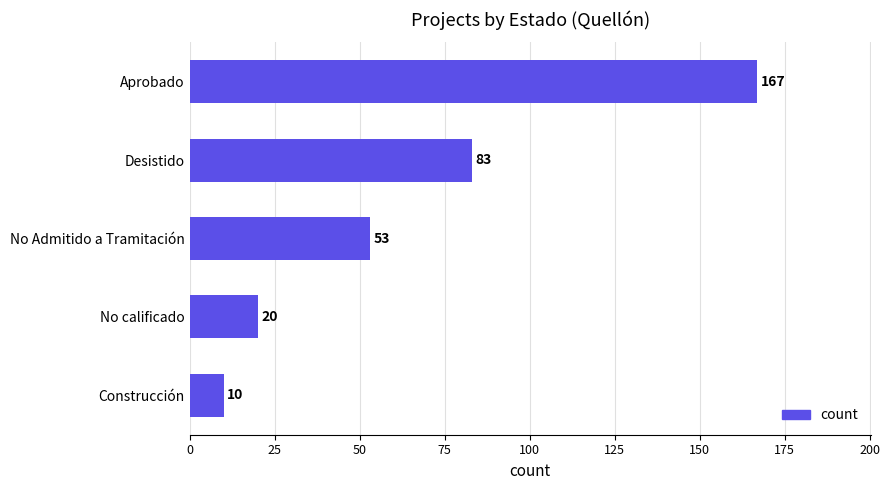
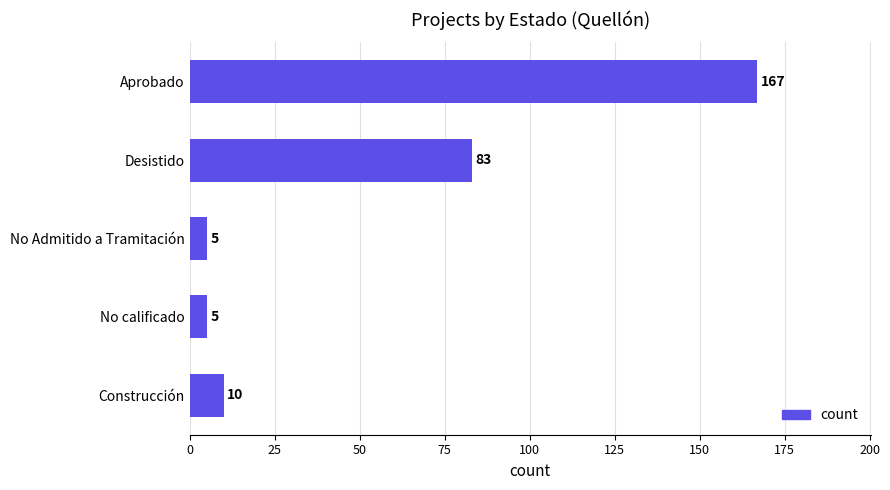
No Admitido a Tramitación: 53 -> 5
No calificado: 20 -> 5
